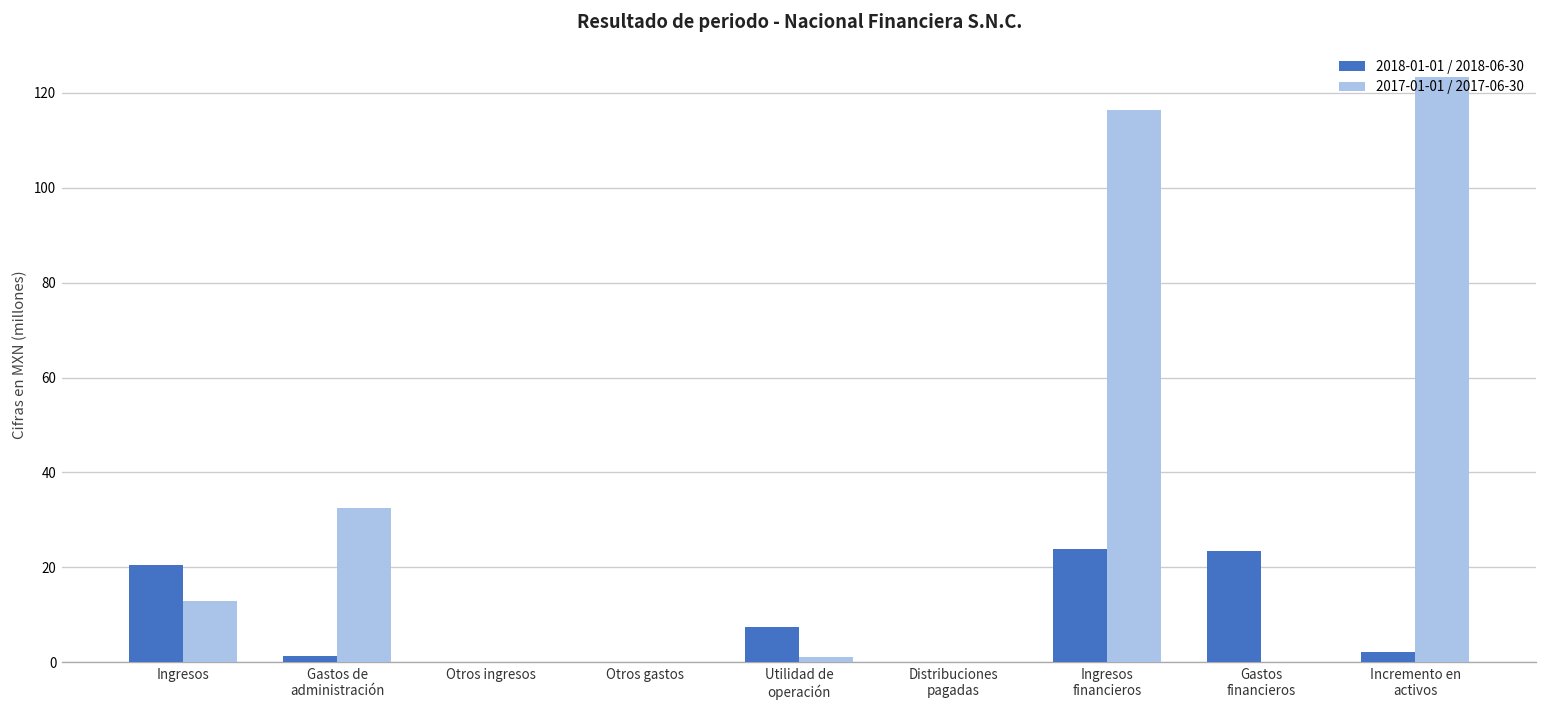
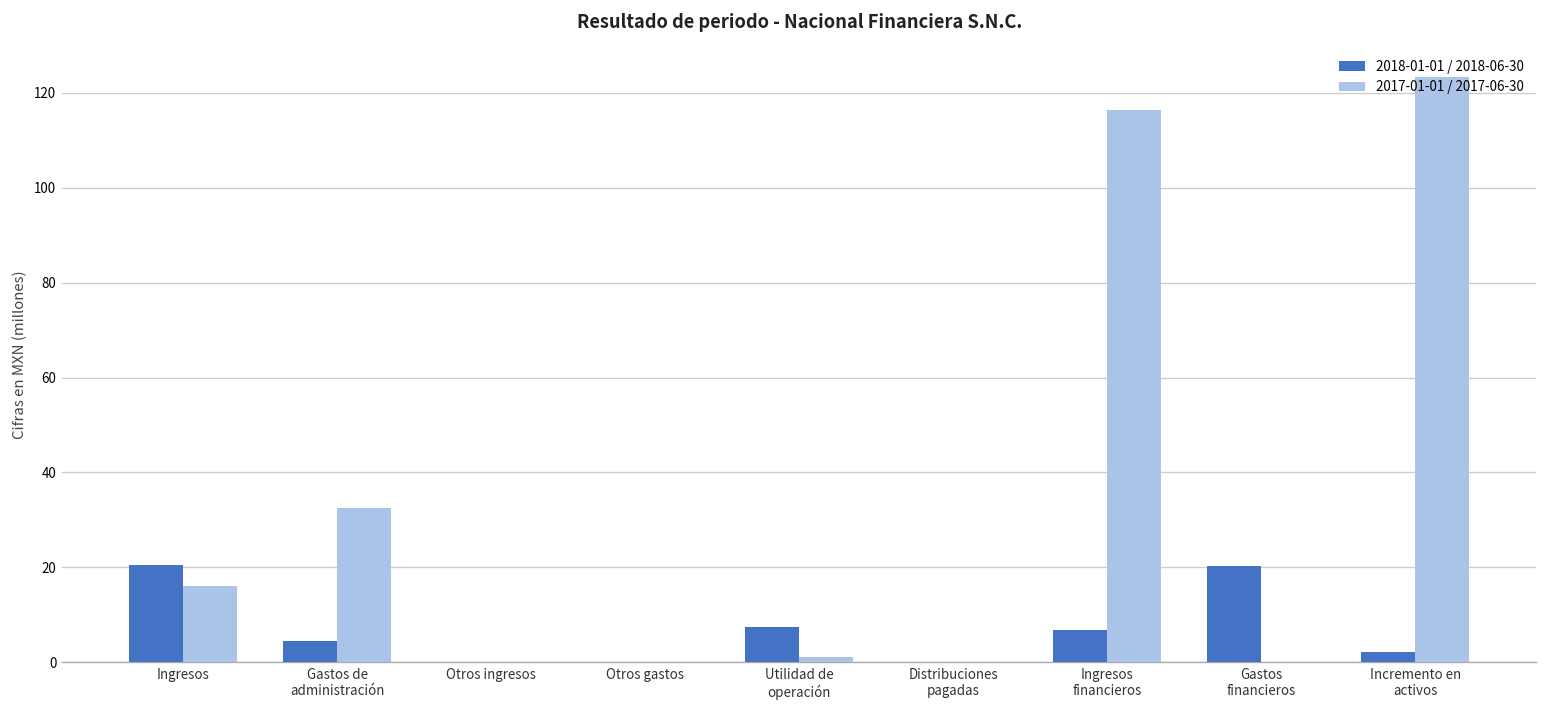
2017-01-01 / 2017-06-30, Ingresos: 13 -> 16
2018-01-01 / 2018-06-30, Gastos de administración: 1 -> 5
2018-01-01 / 2018-06-30, Ingresos financieros: 24 -> 7
2018-01-01 / 2018-06-30, Gastos financieros: 23 -> 20
